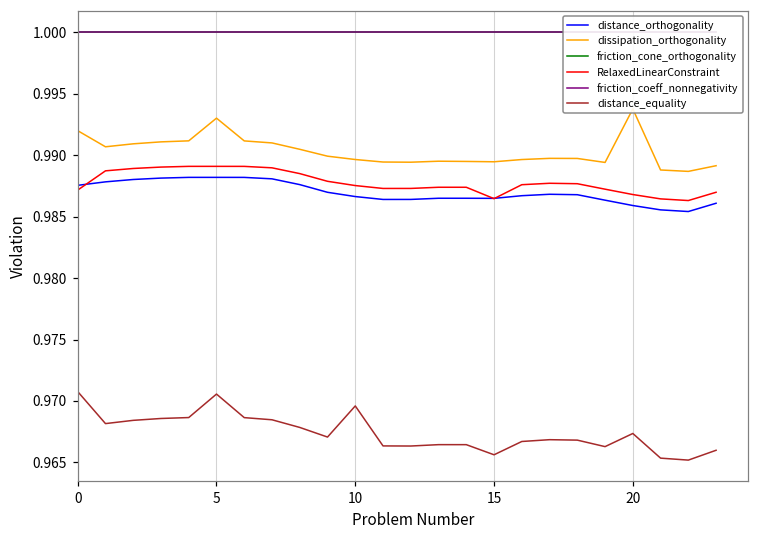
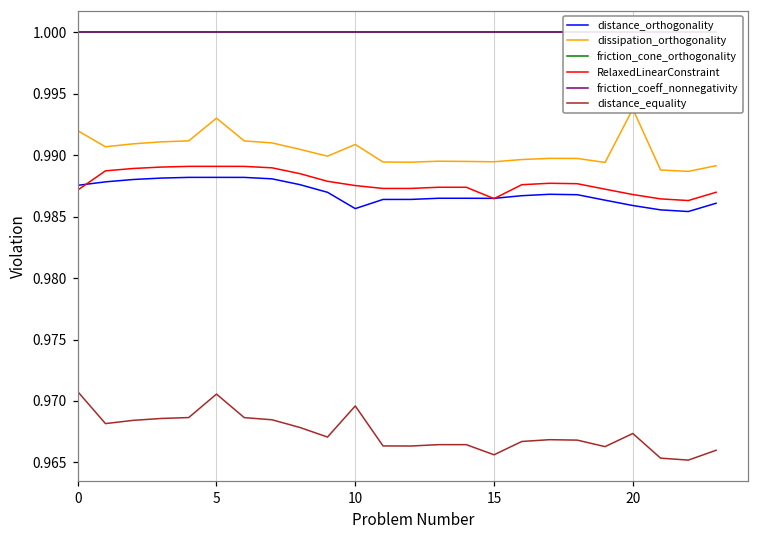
distance_orthogonality, 10: 0.9866 -> 0.9857
dissipation_orthogonality, 10: 0.9897 -> 0.9909
